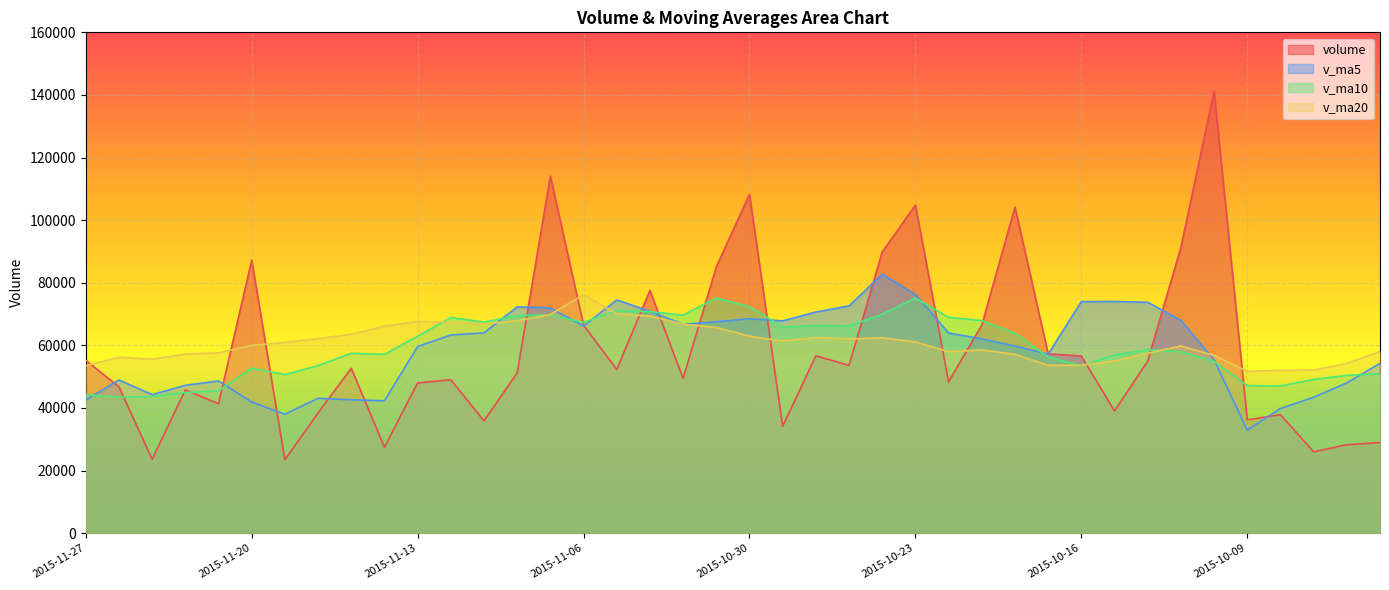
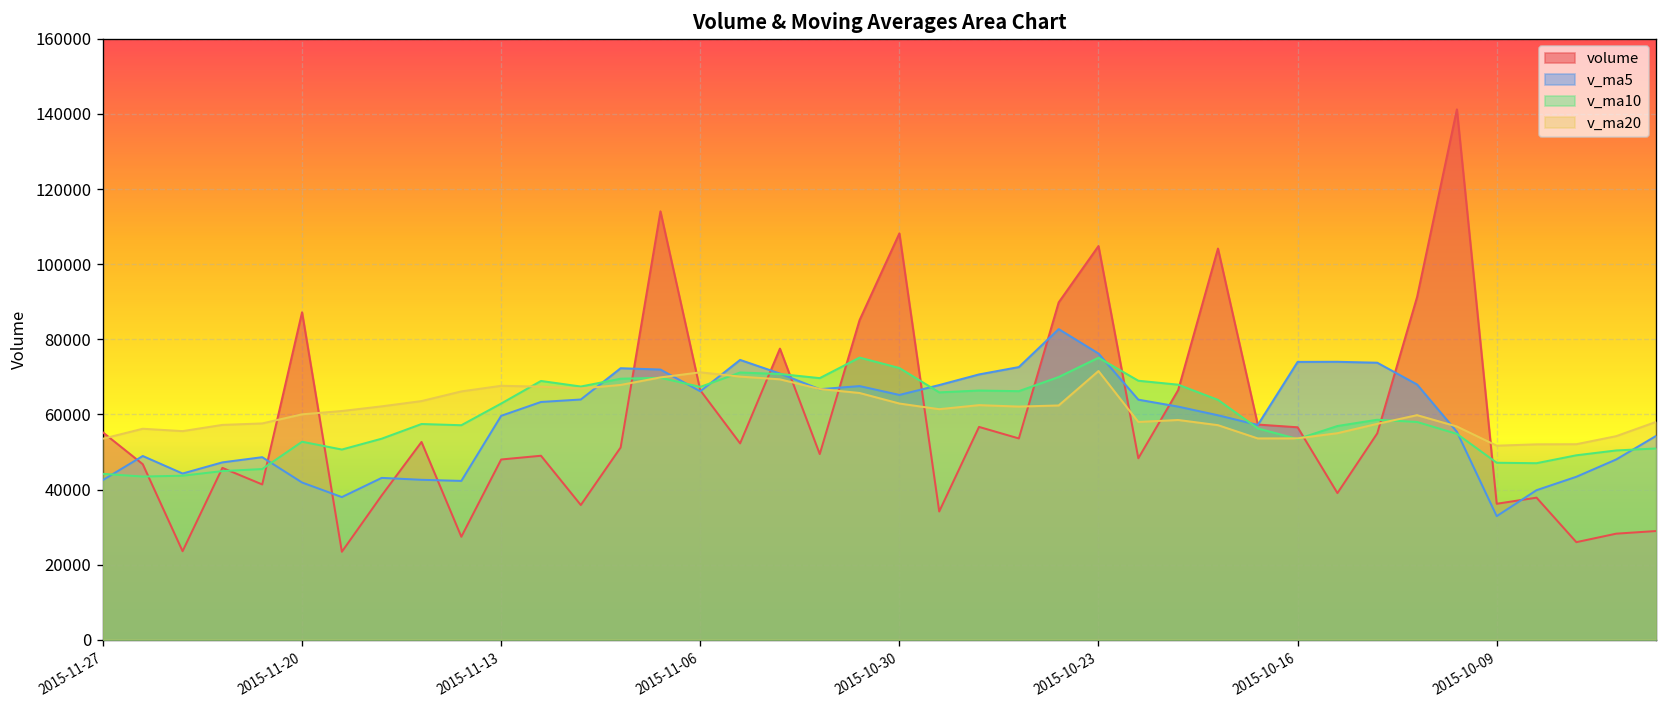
v_ma20, 2015-11-06: 76000 -> 71000
v_ma5, 2015-10-30: 68000 -> 65000
v_ma20, 2015-10-23: 61000 -> 72000
